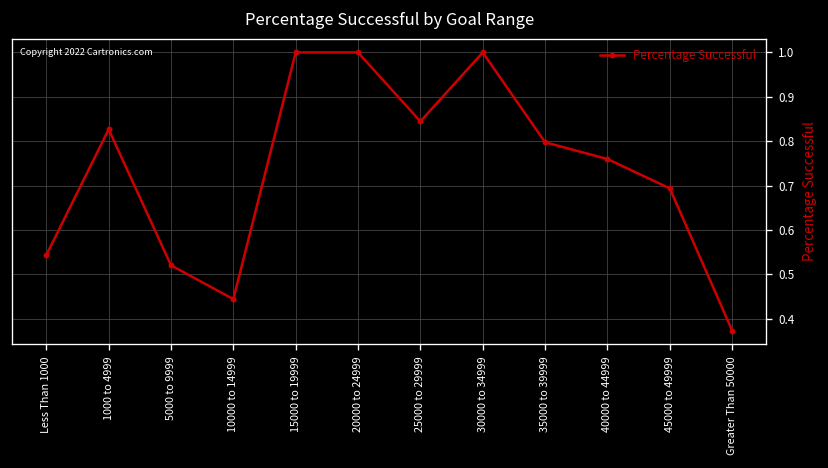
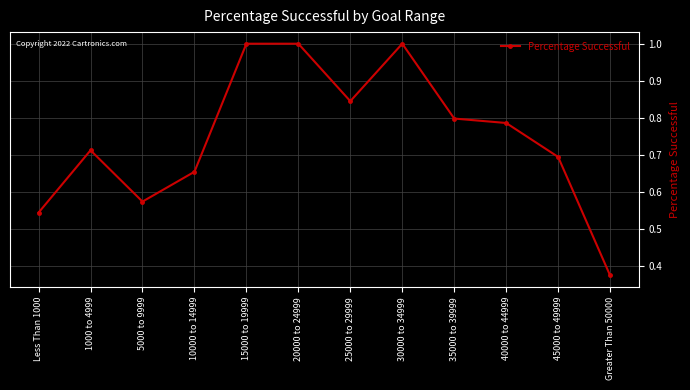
1000 to 4999: 0.83 -> 0.71
5000 to 9999: 0.52 -> 0.57
10000 to 14999: 0.44 -> 0.65
40000 to 44999: 0.76 -> 0.79
